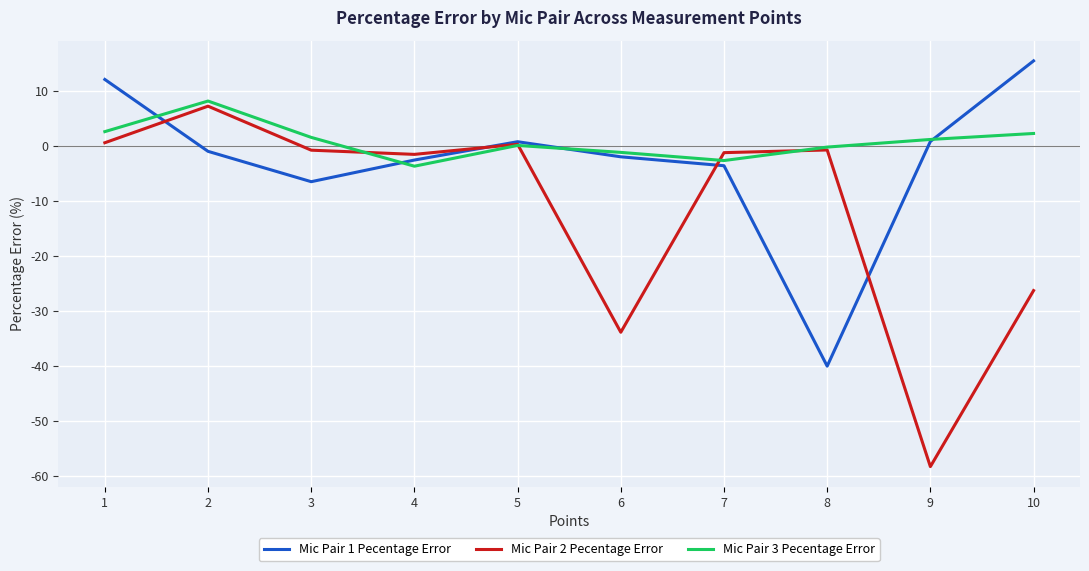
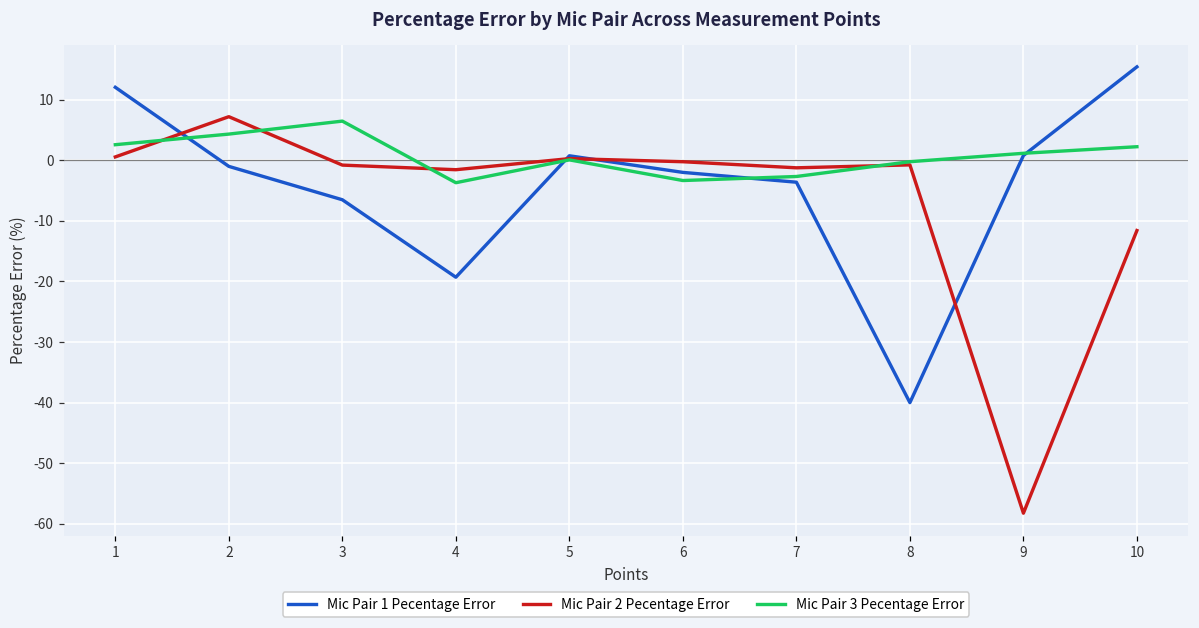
Mic Pair 3 Pecentage Error, 2: 8 -> 4
Mic Pair 3 Pecentage Error, 3: 2 -> 6
Mic Pair 1 Pecentage Error, 4: -3 -> -19
Mic Pair 2 Pecentage Error, 6: -34 -> 0
Mic Pair 3 Pecentage Error, 6: -1 -> -3
Mic Pair 2 Pecentage Error, 10: -26 -> -12
